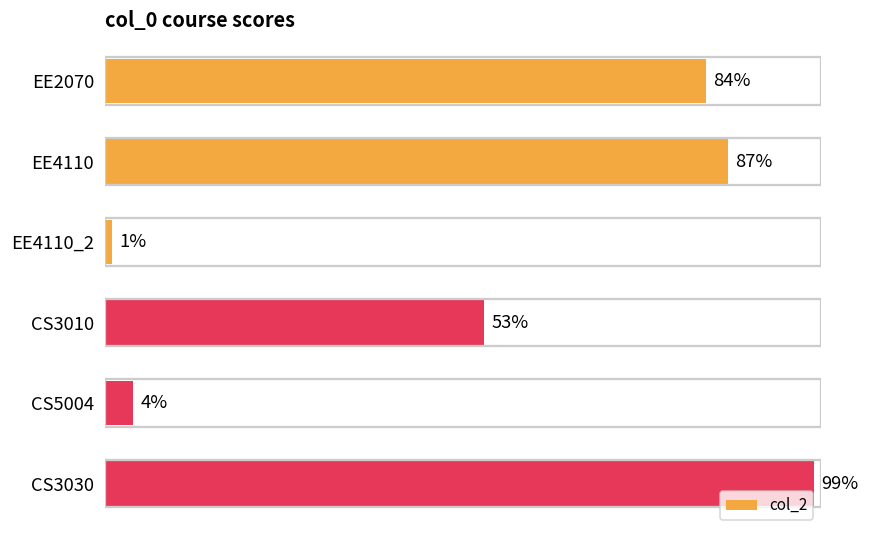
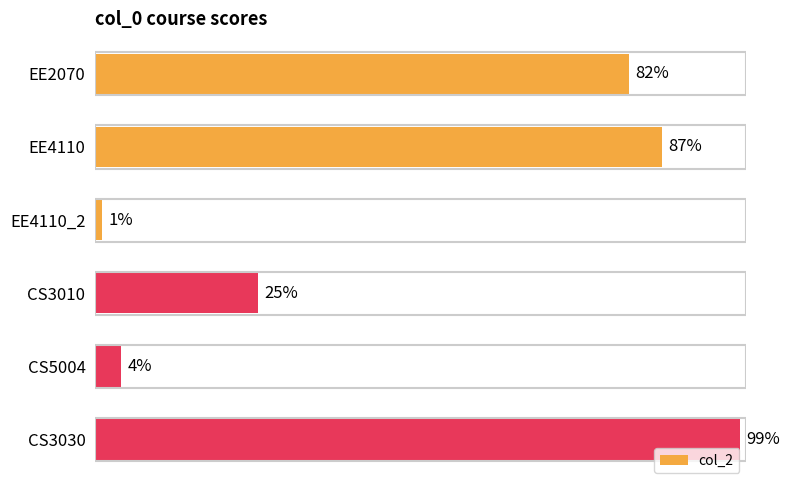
EE2070: 84% -> 82%
CS3010: 53% -> 25%
